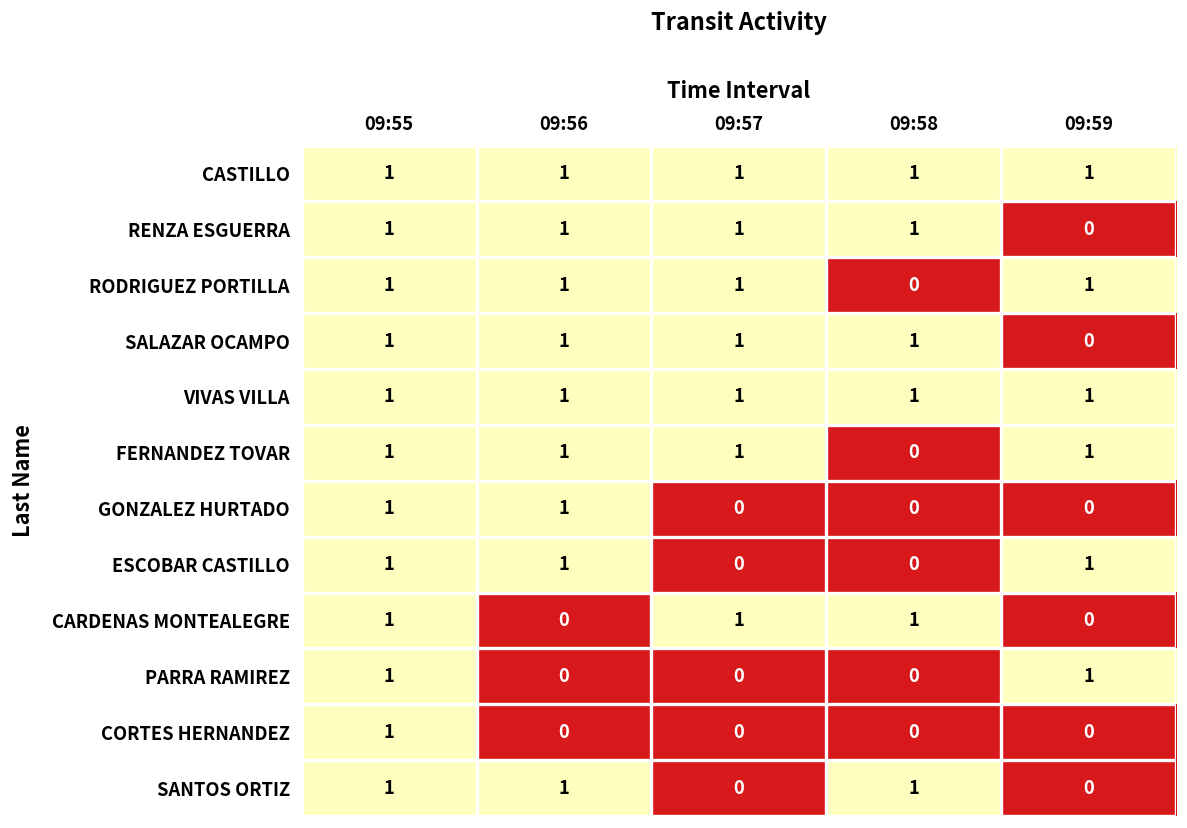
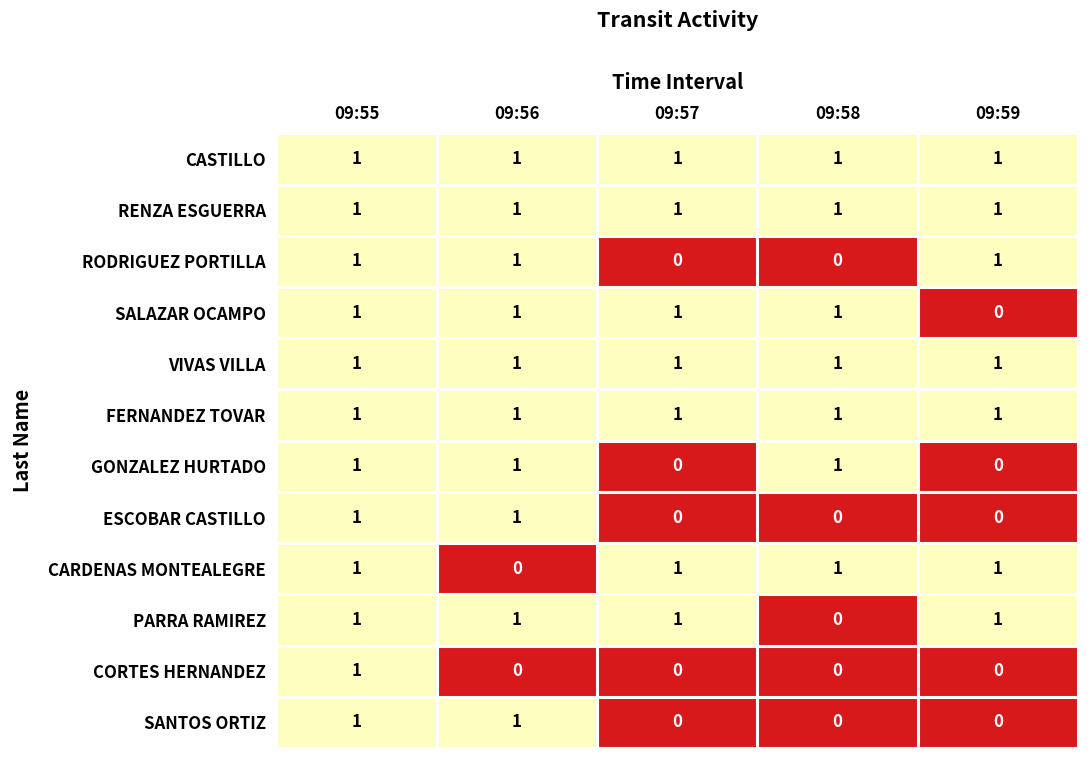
RENZA ESGUERRA, 09:59: 0 -> 1
RODRIGUEZ PORTILLA, 09:57: 1 -> 0
FERNANDEZ TOVAR, 09:58: 0 -> 1
GONZALEZ HURTADO, 09:58: 0 -> 1
ESCOBAR CASTILLO, 09:59: 1 -> 0
CARDENAS MONTEALEGRE, 09:59: 0 -> 1
PARRA RAMIREZ, 09:56: 0 -> 1
PARRA RAMIREZ, 09:57: 0 -> 1
SANTOS ORTIZ, 09:58: 1 -> 0
